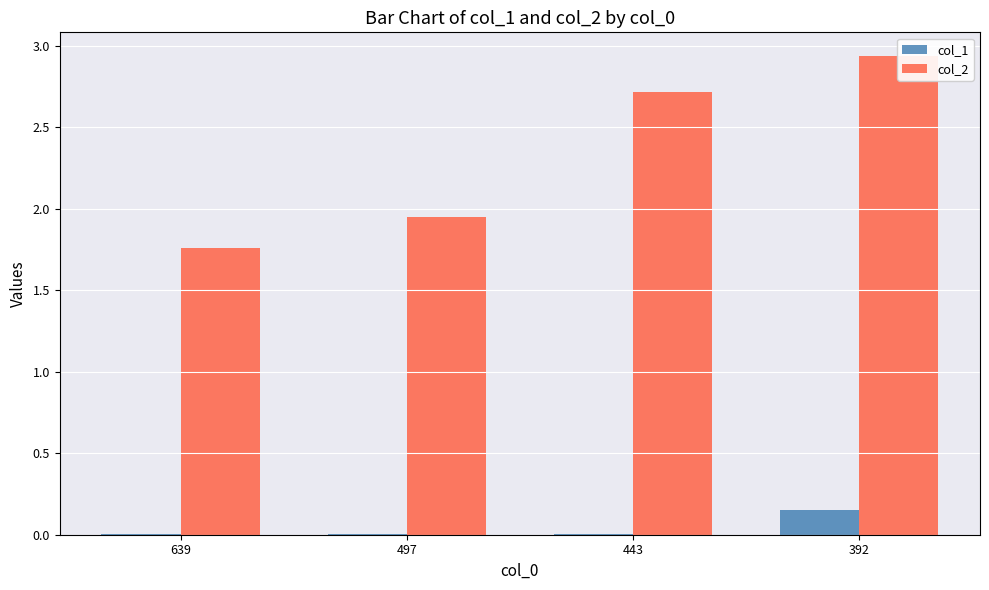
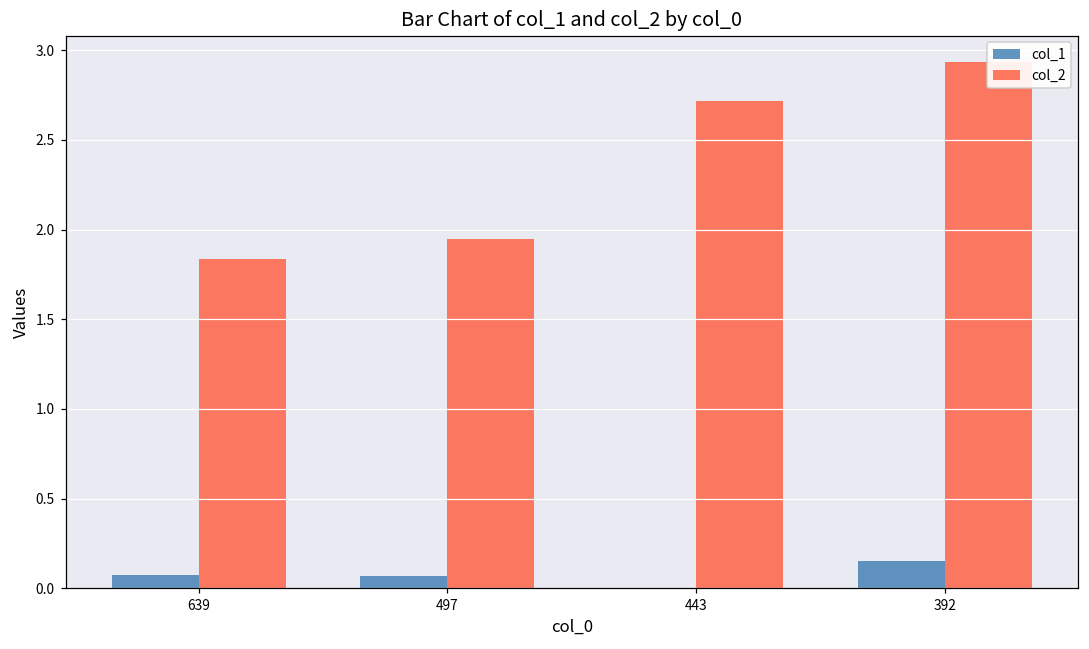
col_1, 639: 0.00 -> 0.07
col_2, 639: 1.76 -> 1.84
col_1, 497: 0.00 -> 0.07
